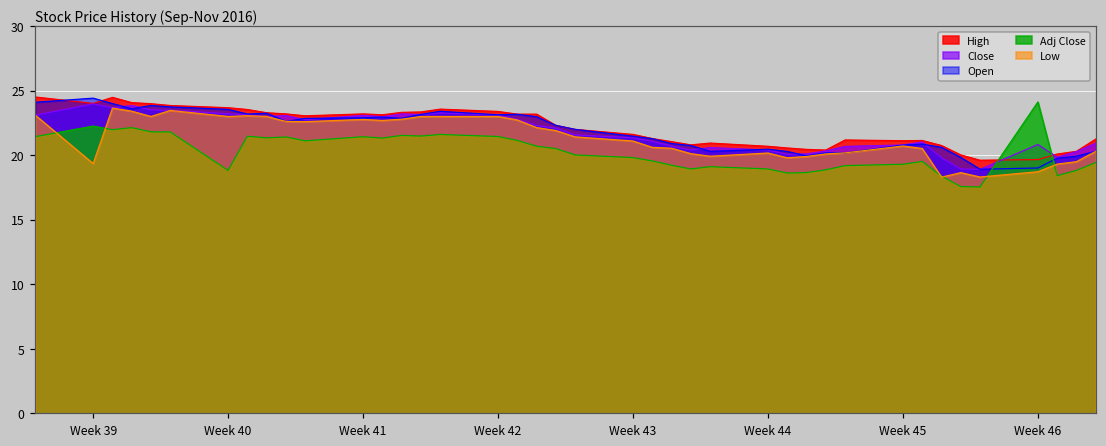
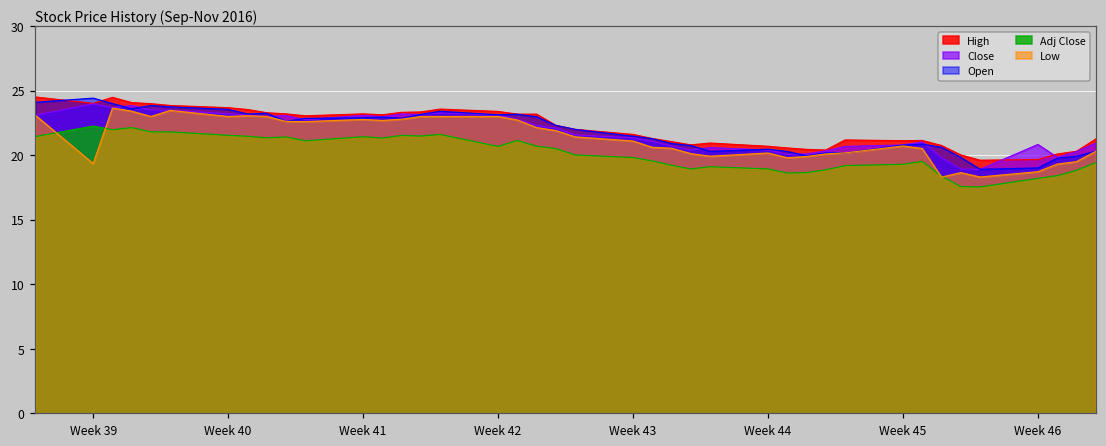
Adj Close, Week 40: 18.8 -> 21.5
Adj Close, Week 42: 21.4 -> 20.7
Adj Close, Week 46: 24.1 -> 18.2
